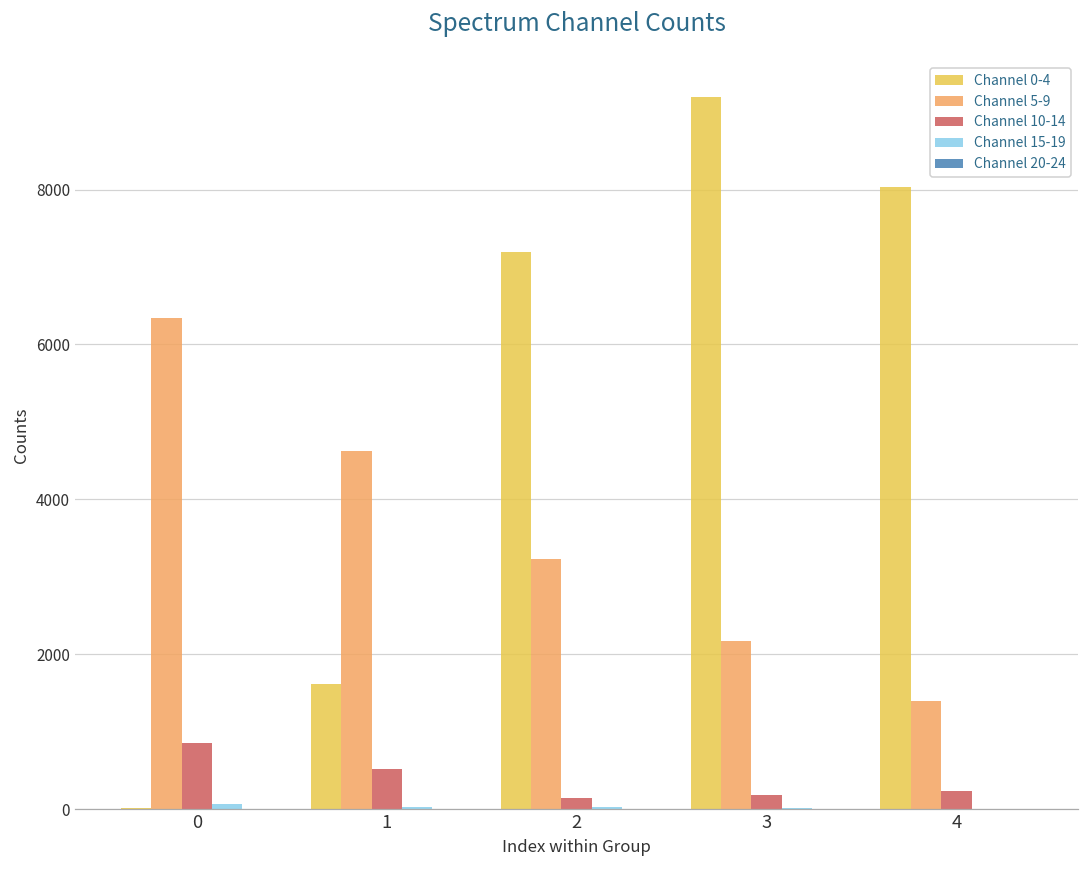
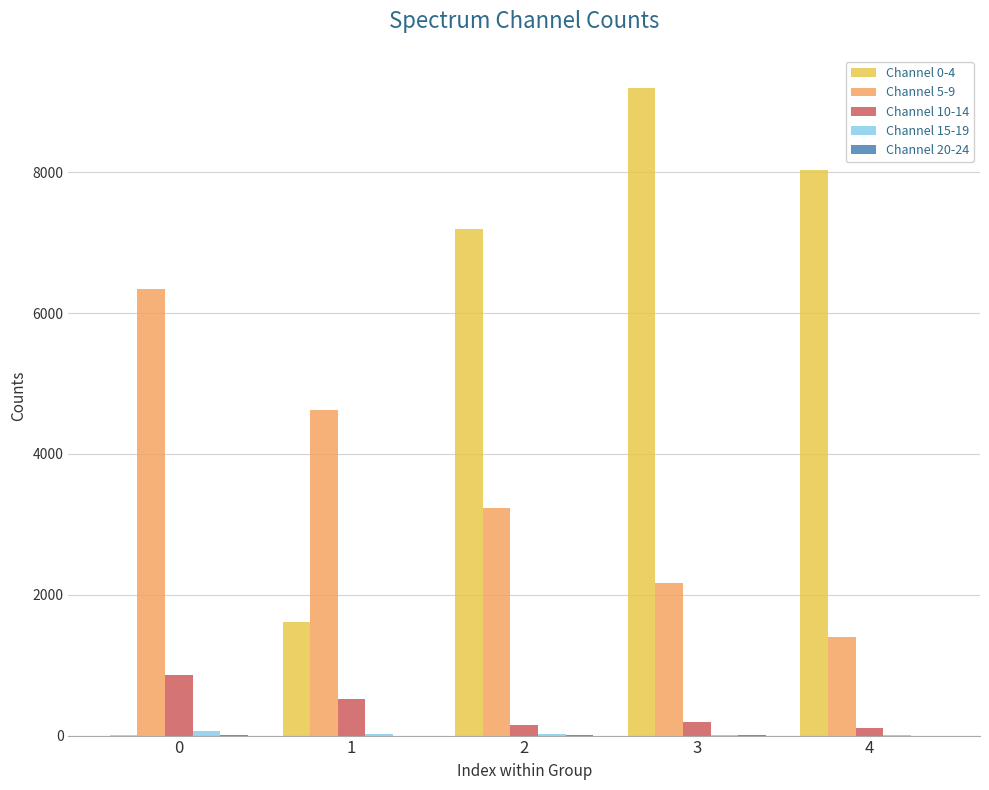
Channel 10-14, 4: 200 -> 100
